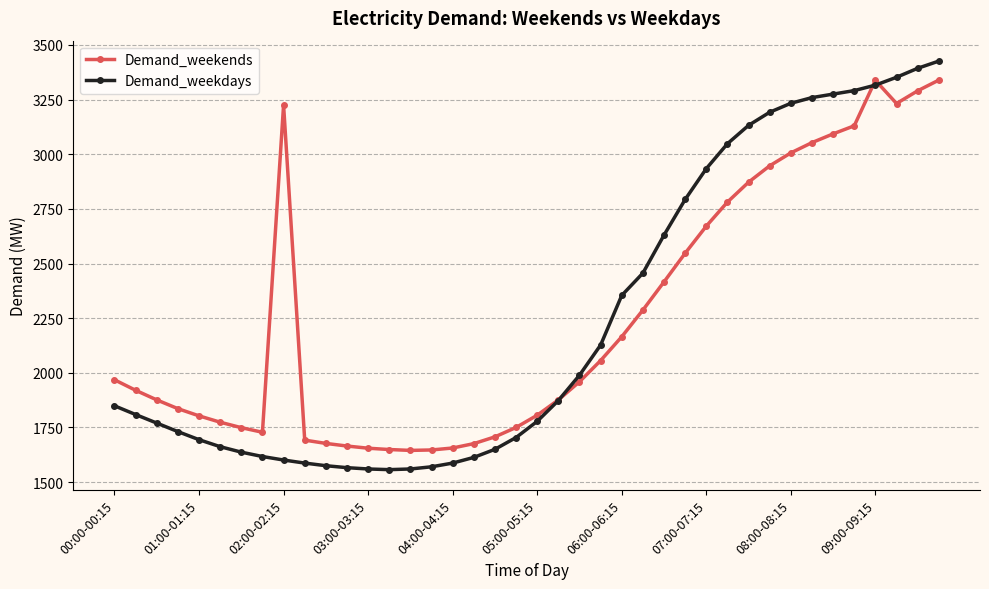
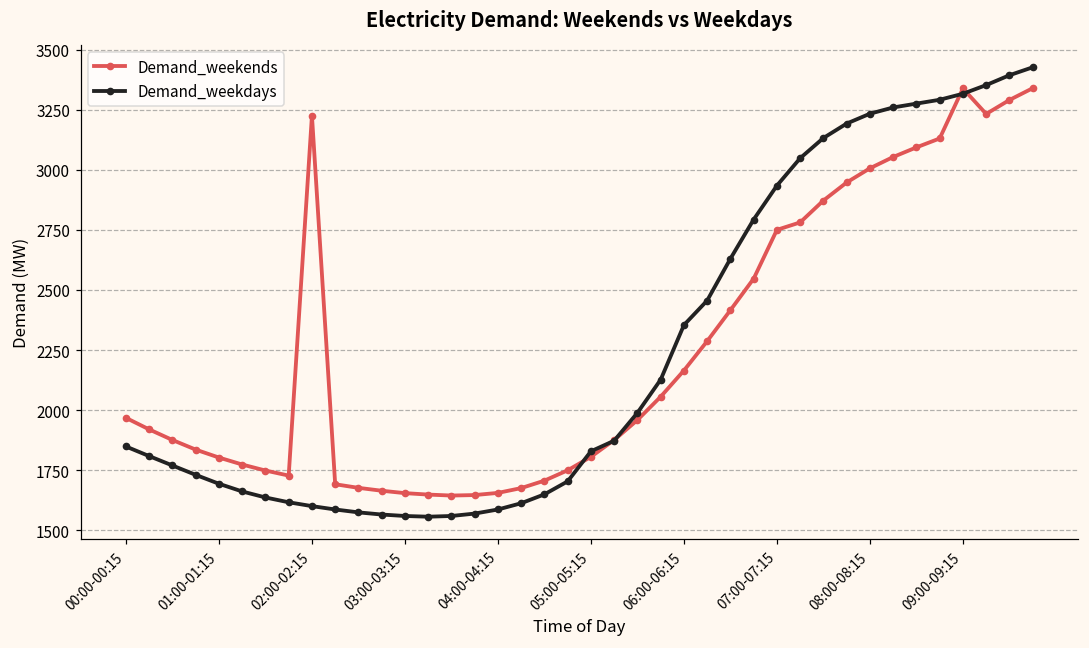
Demand_weekdays, 05:00-05:15: 1780 -> 1830
Demand_weekends, 07:00-07:15: 2670 -> 2750
